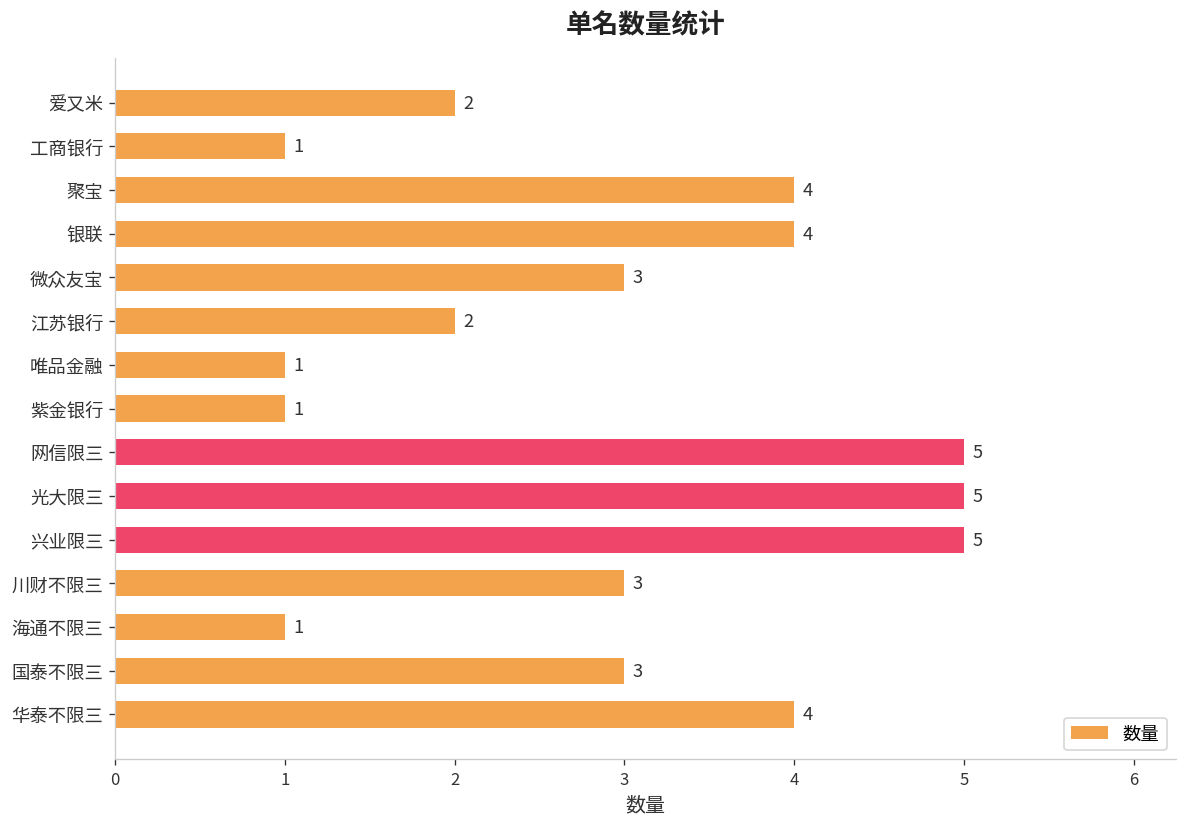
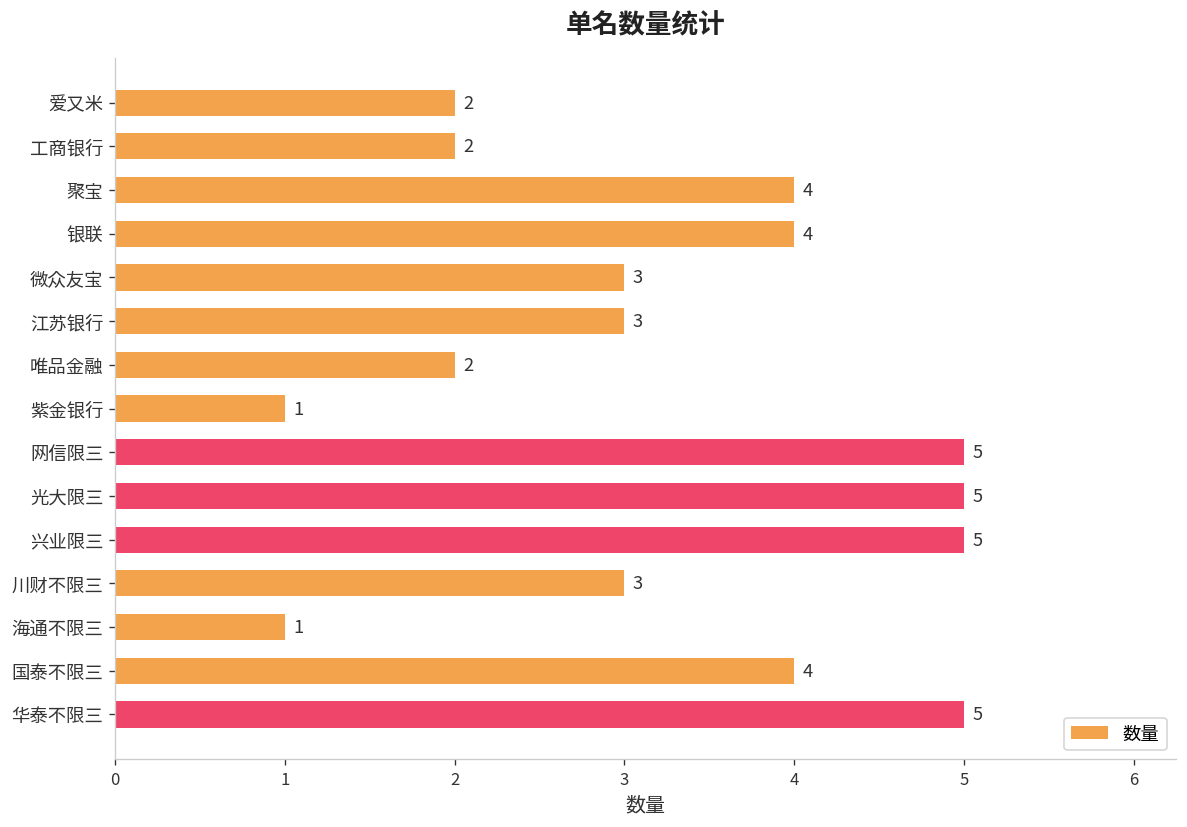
工商银行: 1 -> 2
江苏银行: 2 -> 3
唯品金融: 1 -> 2
国泰不限三: 3 -> 4
华泰不限三: 4 -> 5
